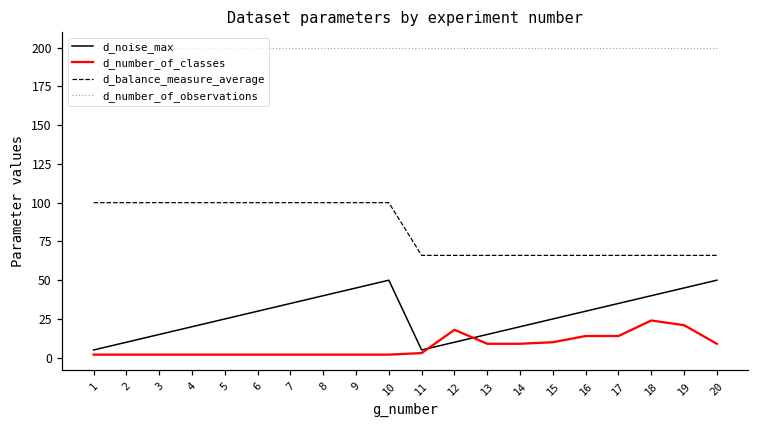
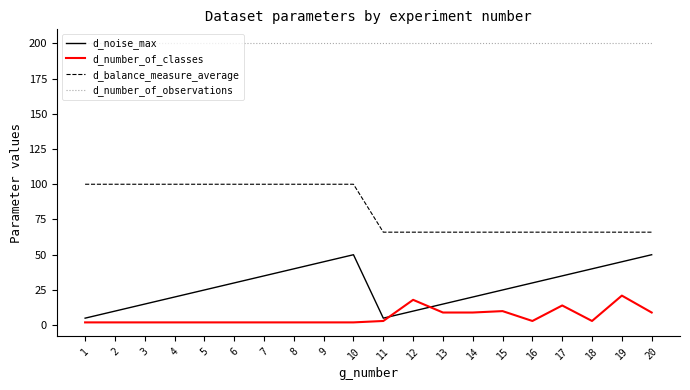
d_number_of_classes, 16: 14 -> 3
d_number_of_classes, 18: 24 -> 3
